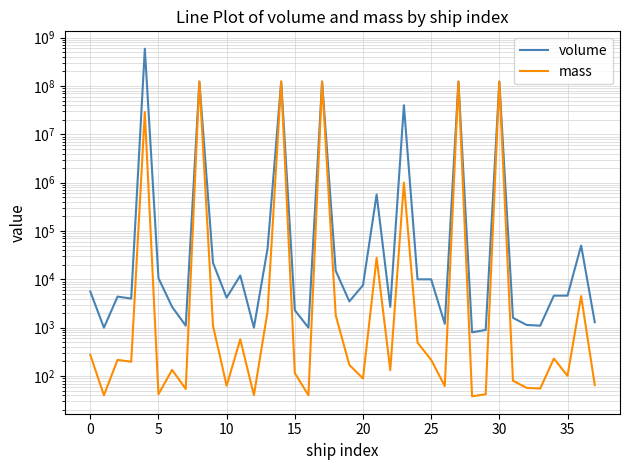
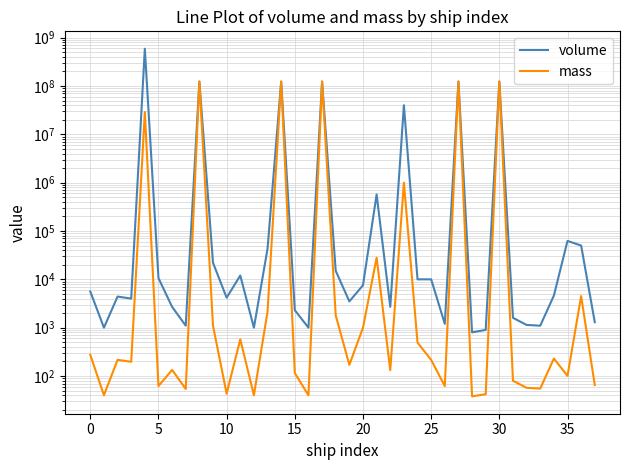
mass, 5: 40 -> 60
mass, 10: 60 -> 40
mass, 20: 90 -> 1000
volume, 35: 5000 -> 60000
